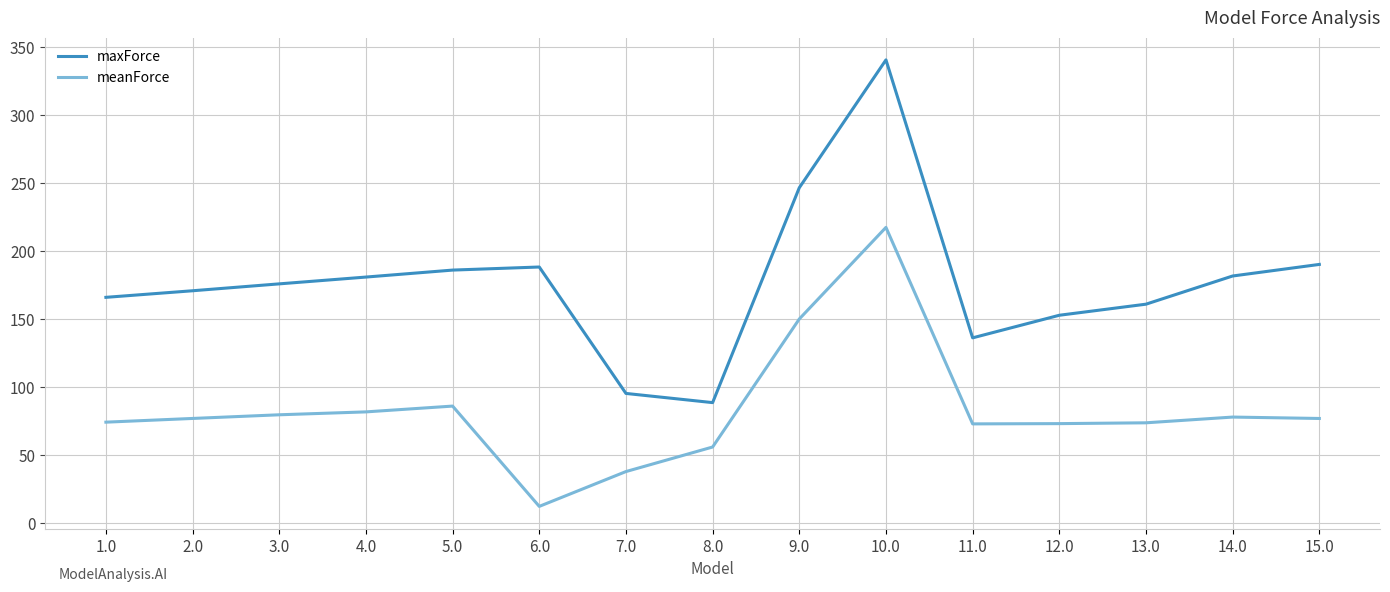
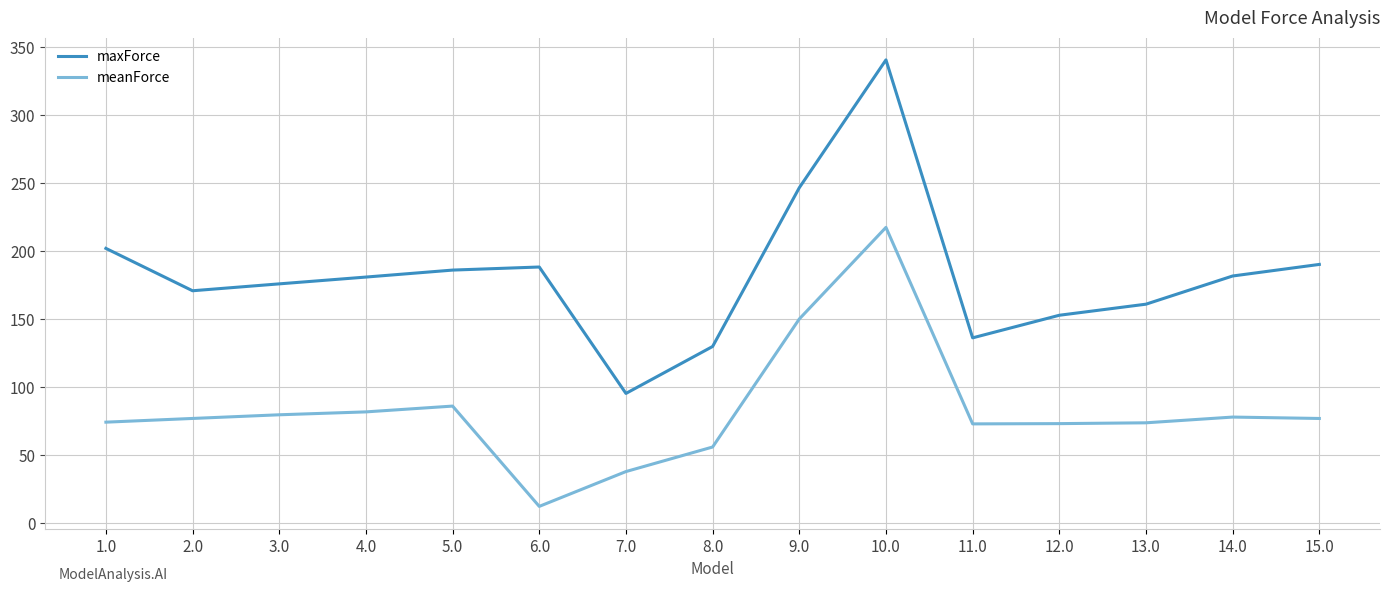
maxForce, 1.0: 166 -> 202
maxForce, 8.0: 89 -> 130
